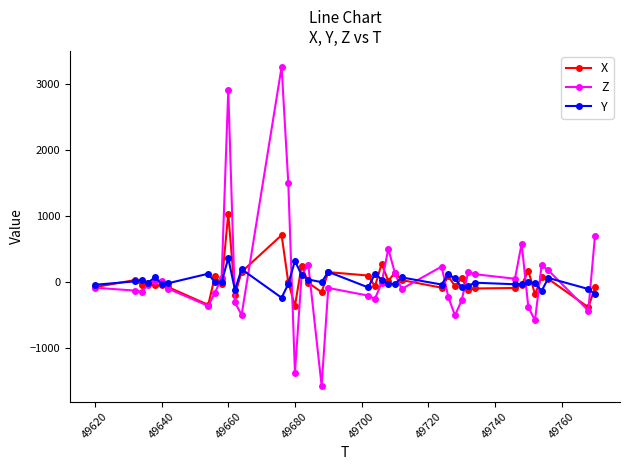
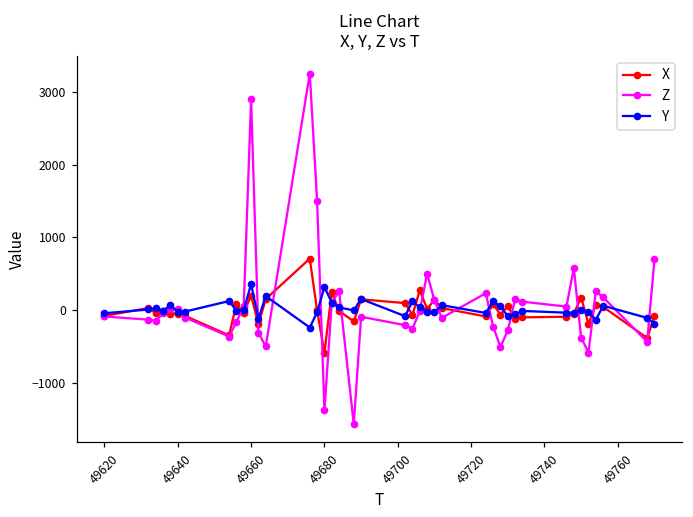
X, 49660: 1000 -> 200
X, 49680: -400 -> -600
